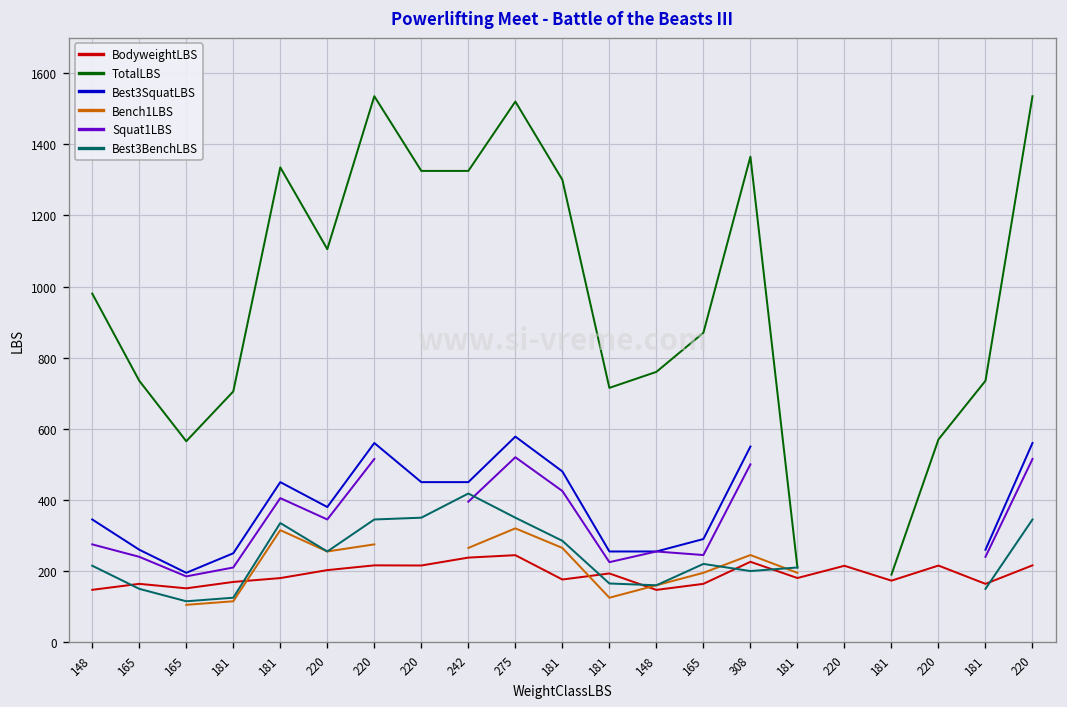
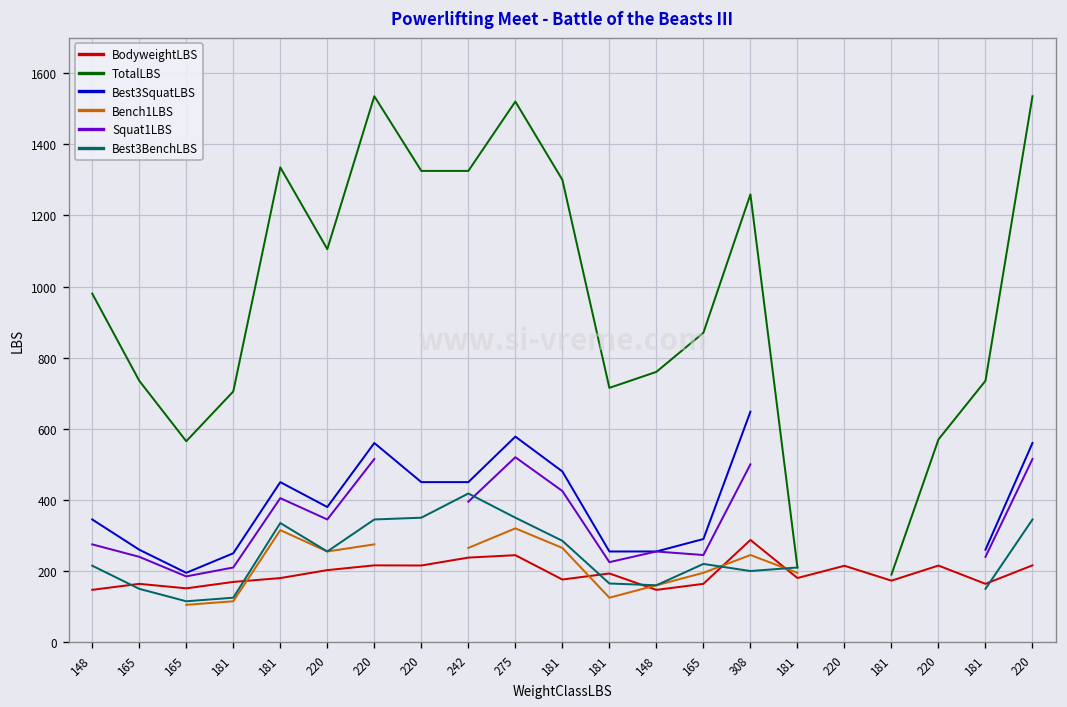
BodyweightLBS, 308: 230 -> 290
TotalLBS, 308: 1370 -> 1260
Best3SquatLBS, 308: 550 -> 650
